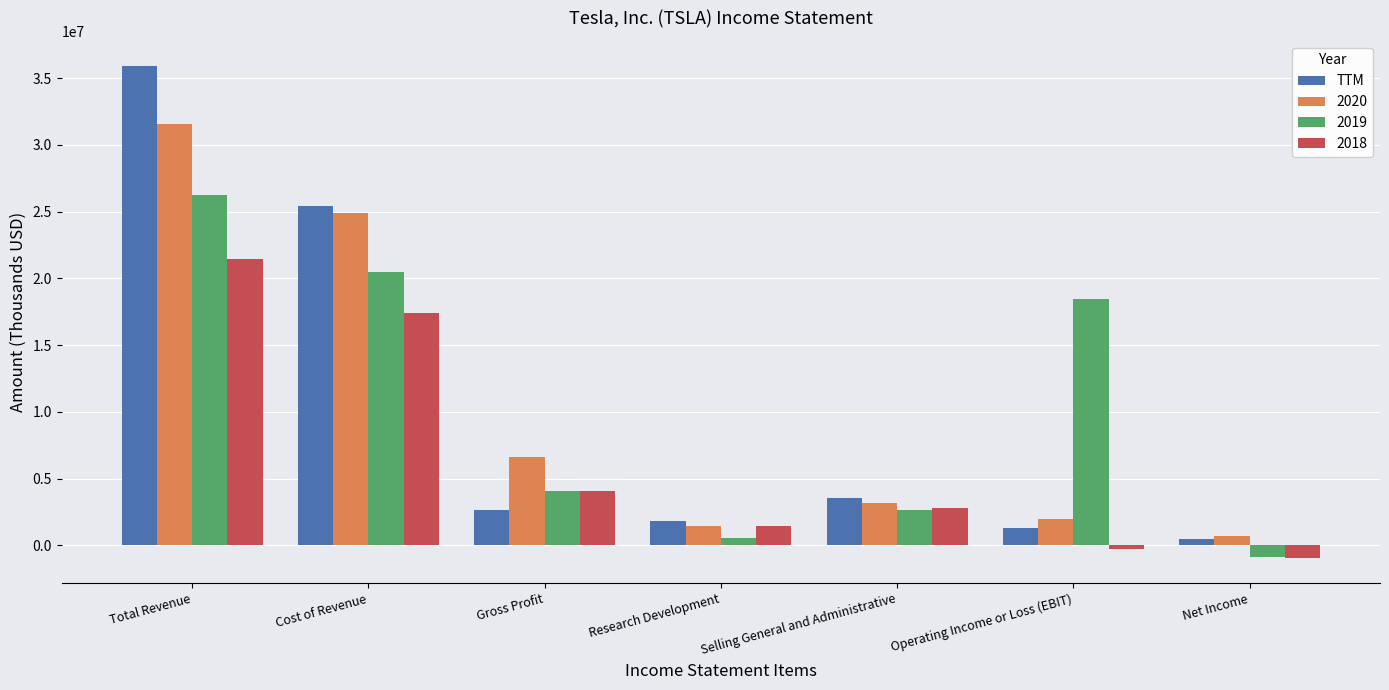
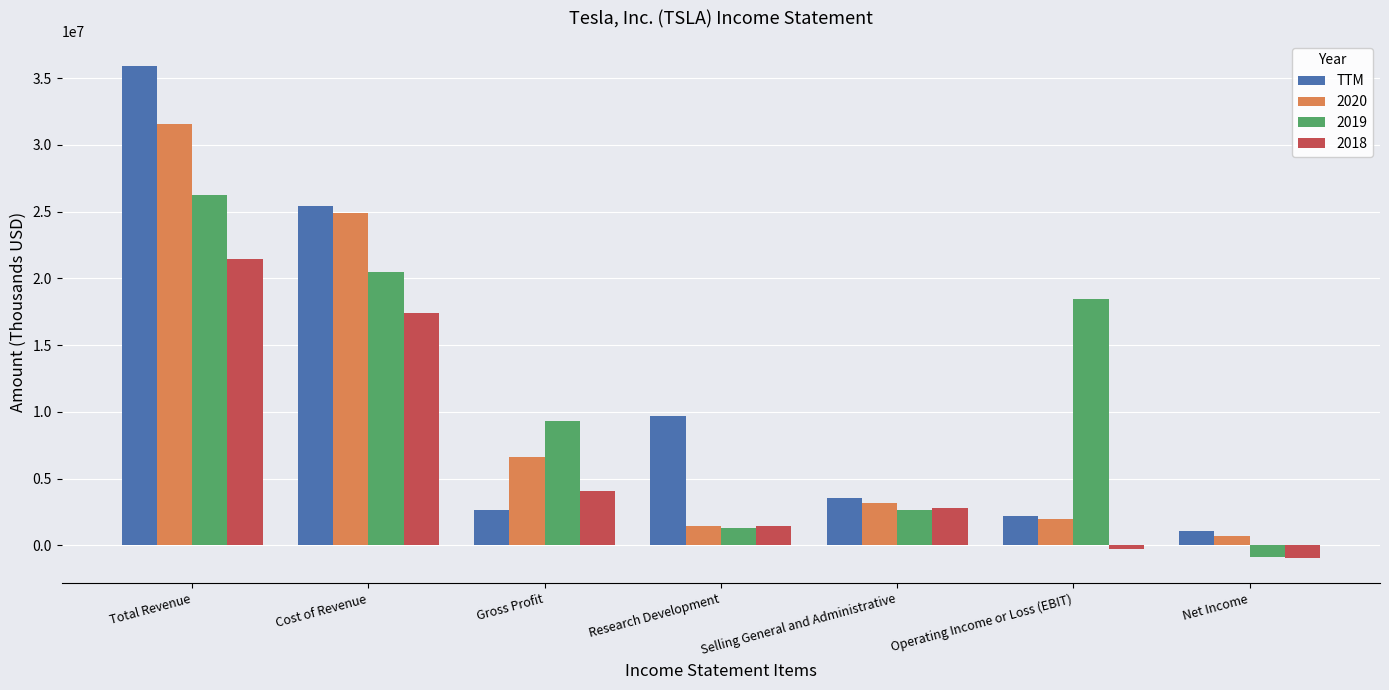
2019, Gross Profit: 4100000 -> 9300000
TTM, Research Development: 1800000 -> 9700000
2019, Research Development: 600000 -> 1300000
TTM, Operating Income or Loss (EBIT): 1300000 -> 2200000
TTM, Net Income: 500000 -> 1100000
